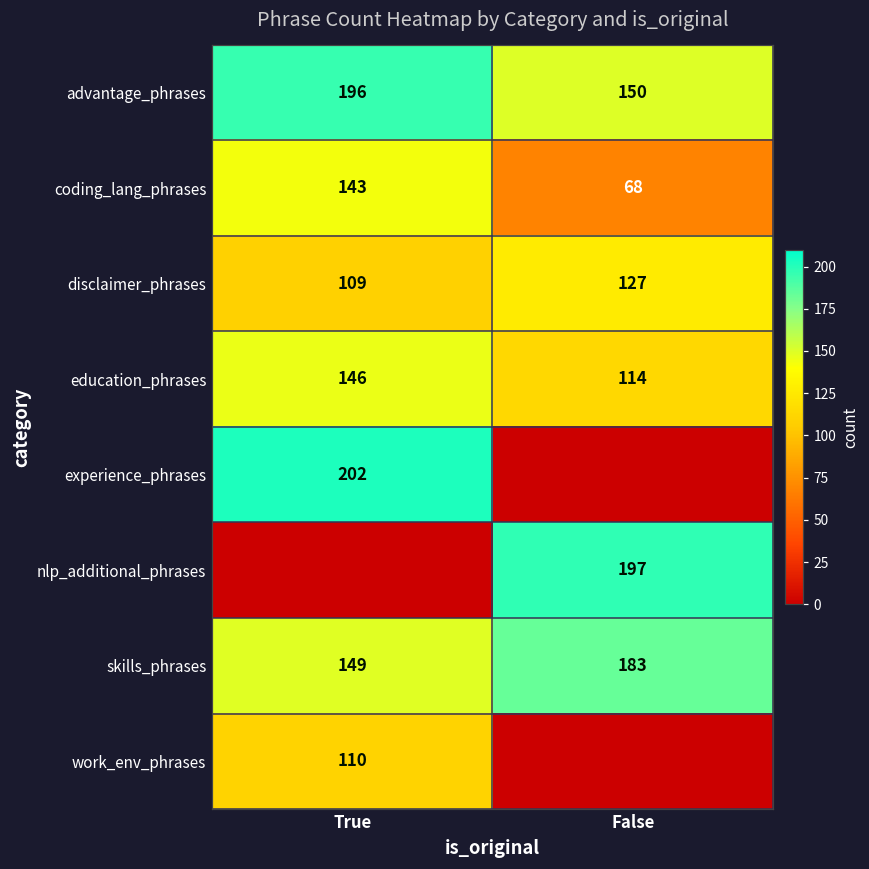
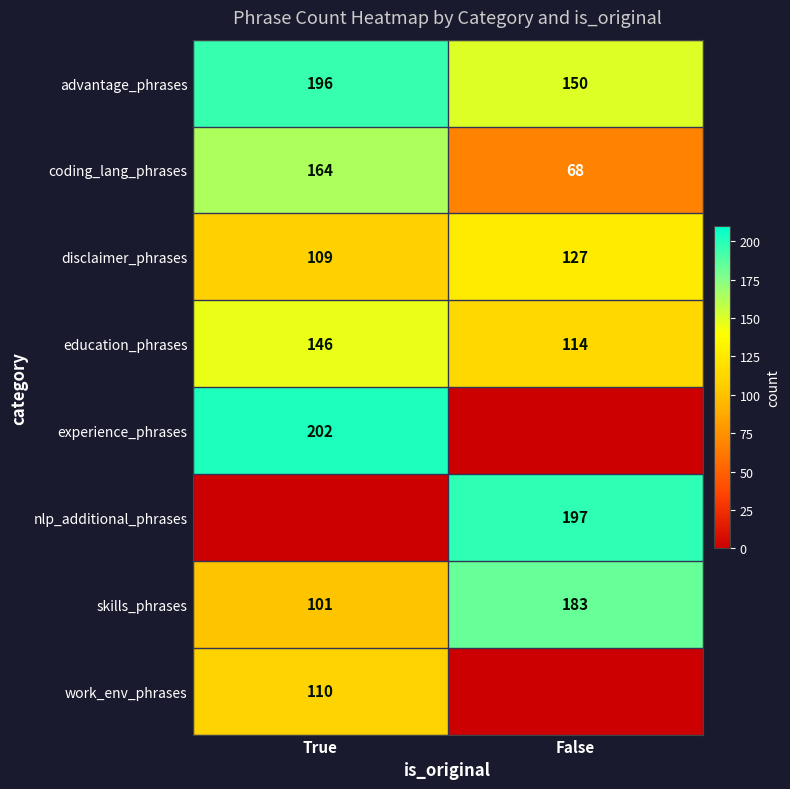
coding_lang_phrases, True: 143 -> 164
skills_phrases, True: 149 -> 101
